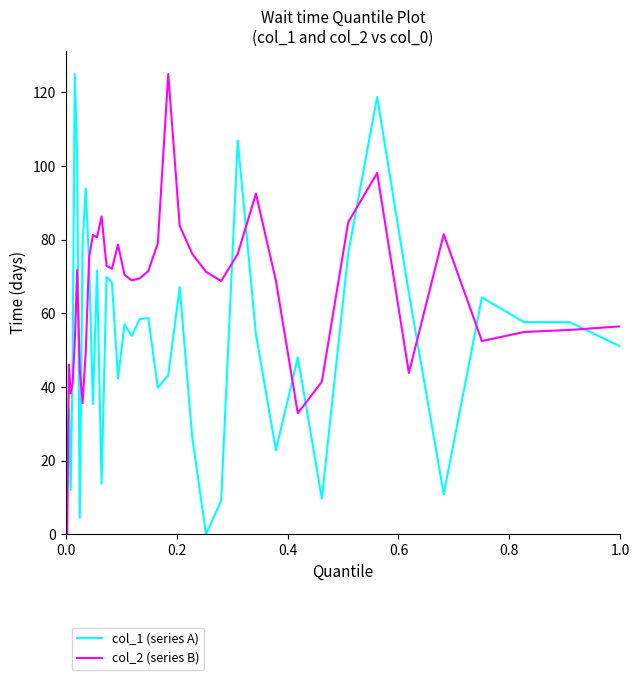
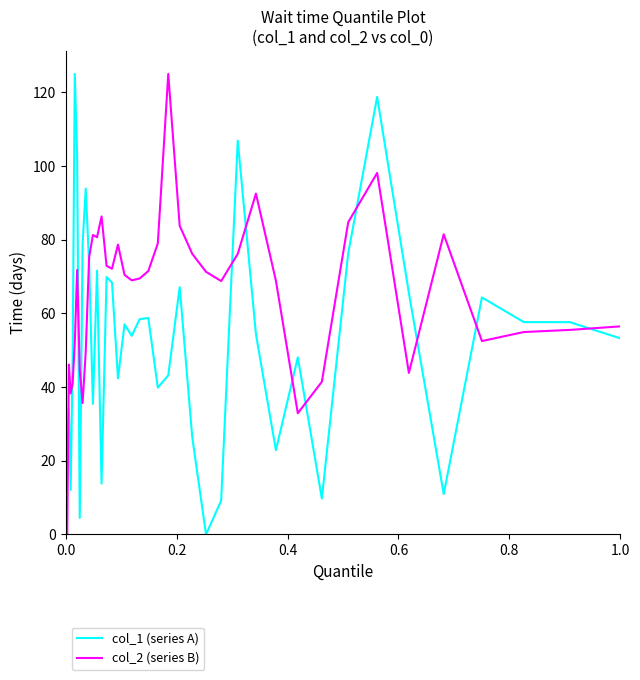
col_1 (series A), 1.0: 51 -> 53
